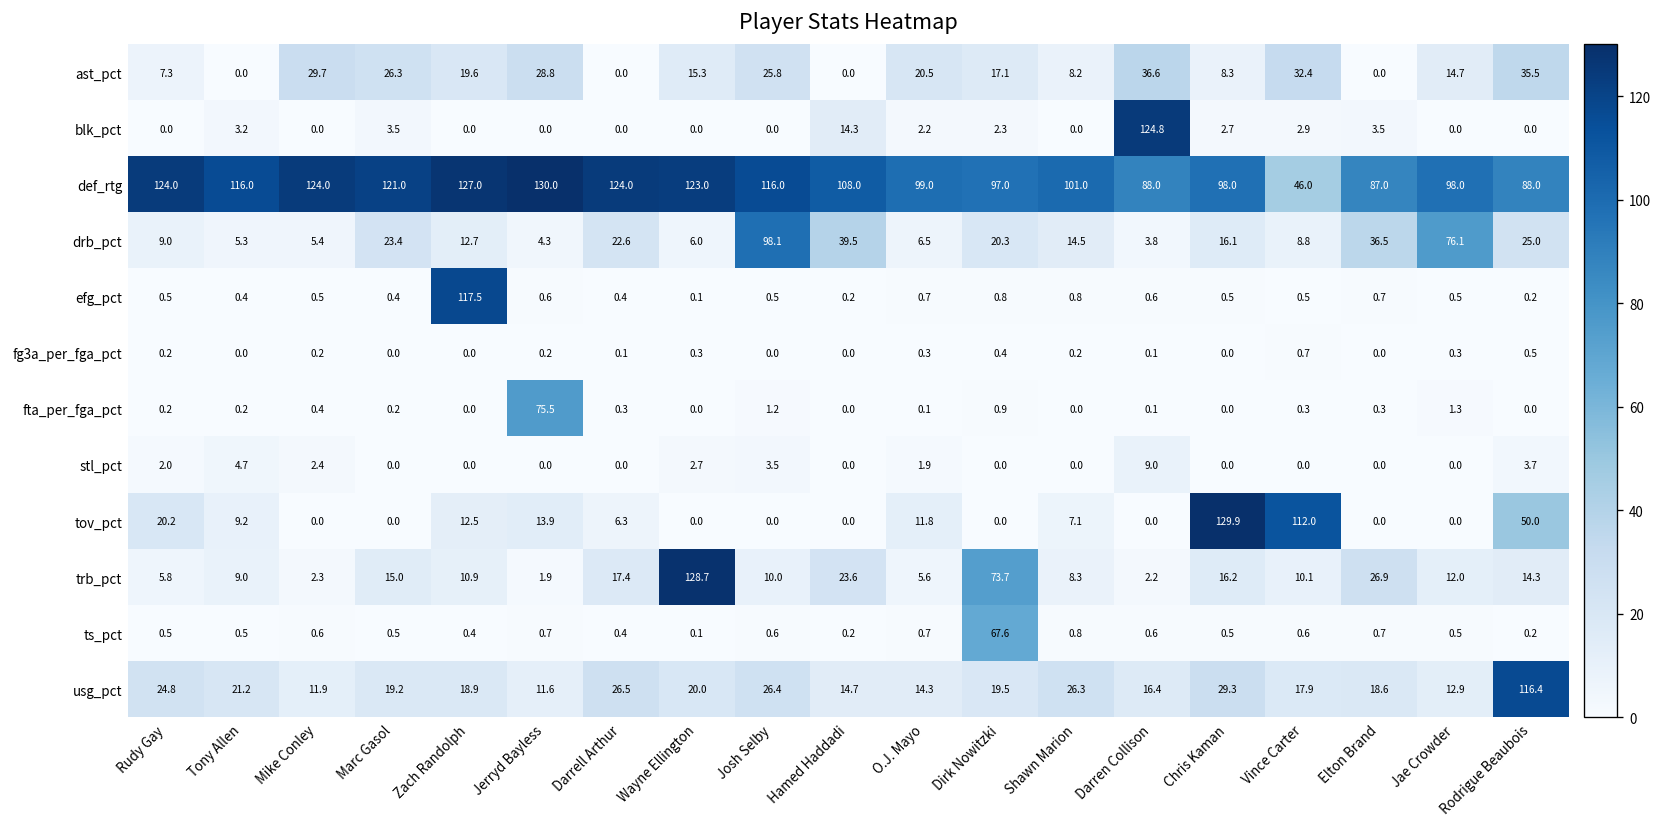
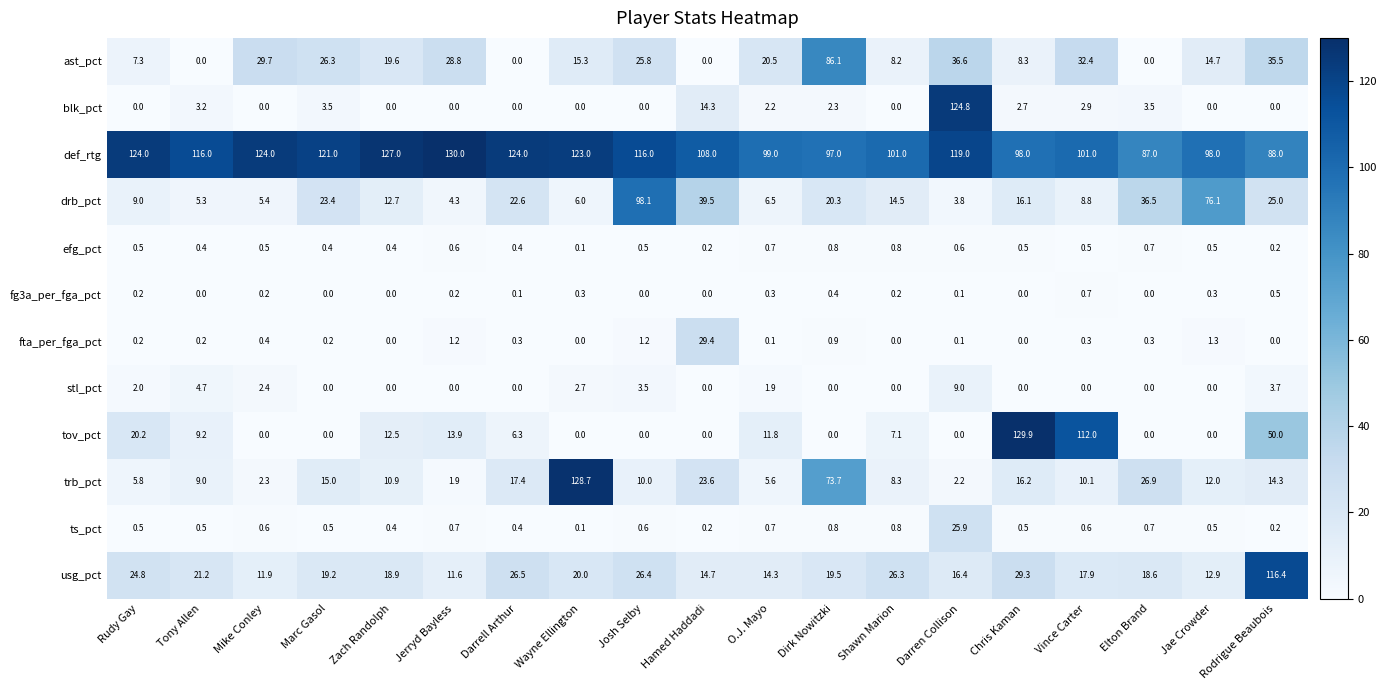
ast_pct, Dirk Nowitzki: 17.1 -> 86.1
def_rtg, Darren Collison: 88.0 -> 119.0
def_rtg, Vince Carter: 46.0 -> 101.0
efg_pct, Zach Randolph: 117.5 -> 0.4
fta_per_fga_pct, Jerryd Bayless: 75.5 -> 1.2
fta_per_fga_pct, Hamed Haddadi: 0.0 -> 29.4
ts_pct, Dirk Nowitzki: 67.6 -> 0.8
ts_pct, Darren Collison: 0.6 -> 25.9
